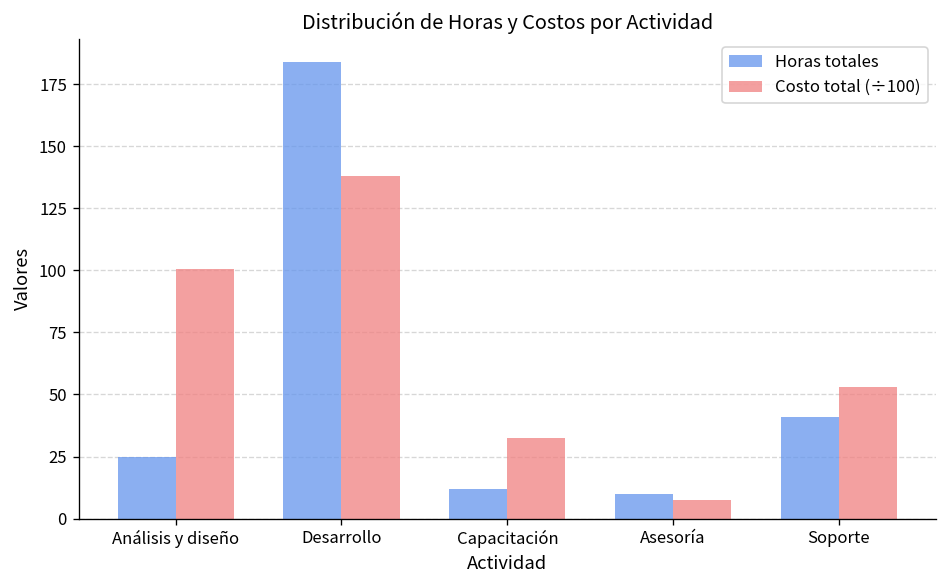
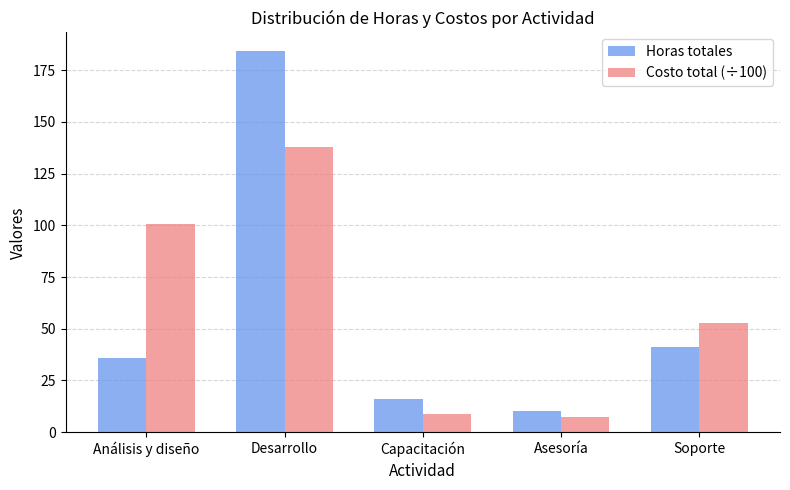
Horas totales, Análisis y diseño: 25 -> 36
Horas totales, Capacitación: 12 -> 16
Costo total (÷100), Capacitación: 33 -> 9
